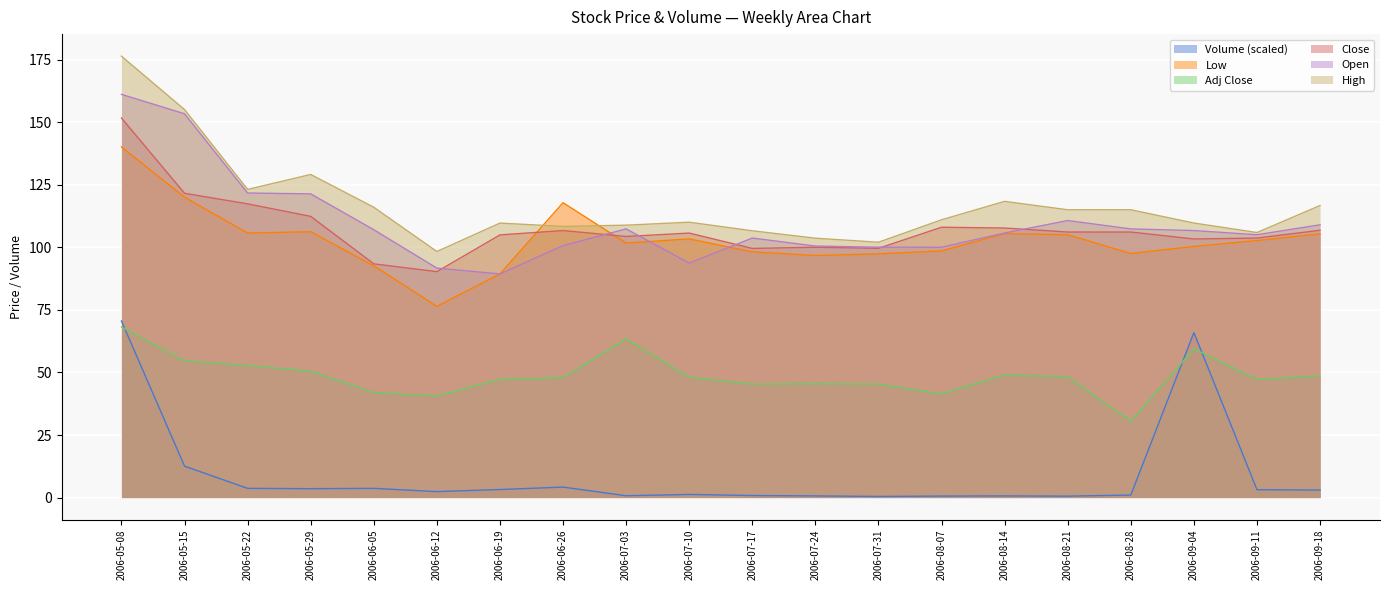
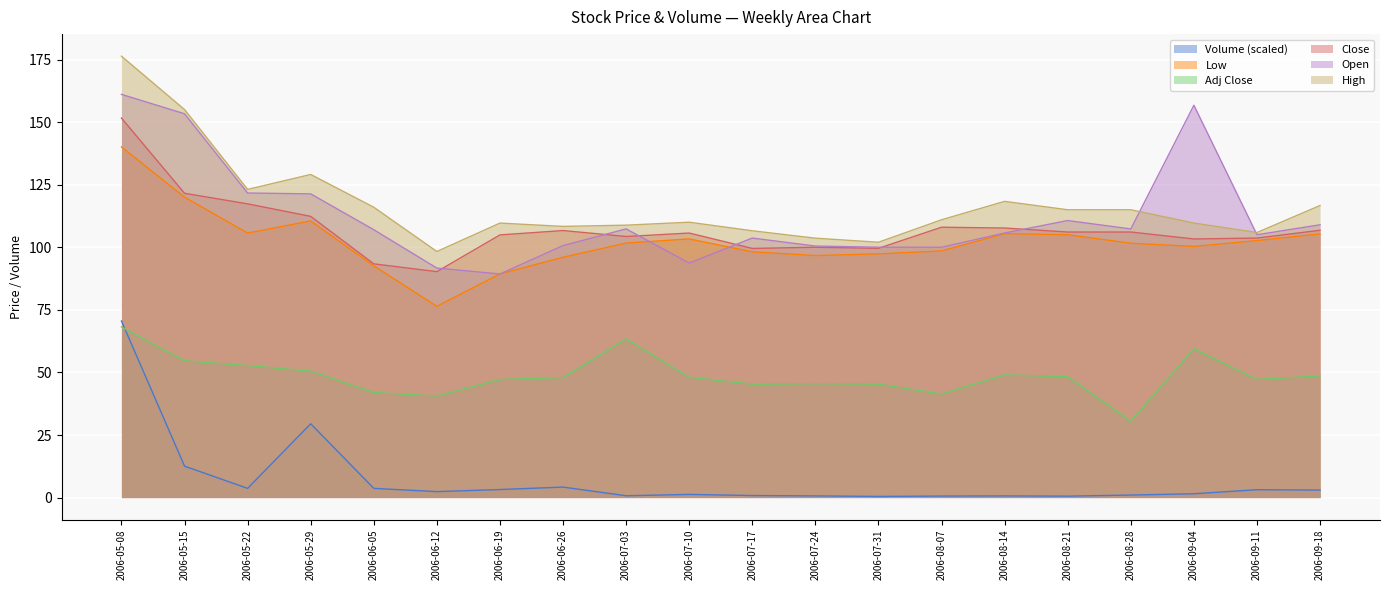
Volume (scaled), 2006-05-29: 4 -> 29
Low, 2006-05-29: 106 -> 111
Low, 2006-06-26: 118 -> 96
Low, 2006-08-28: 98 -> 102
Volume (scaled), 2006-09-04: 66 -> 2
Open, 2006-09-04: 107 -> 157
